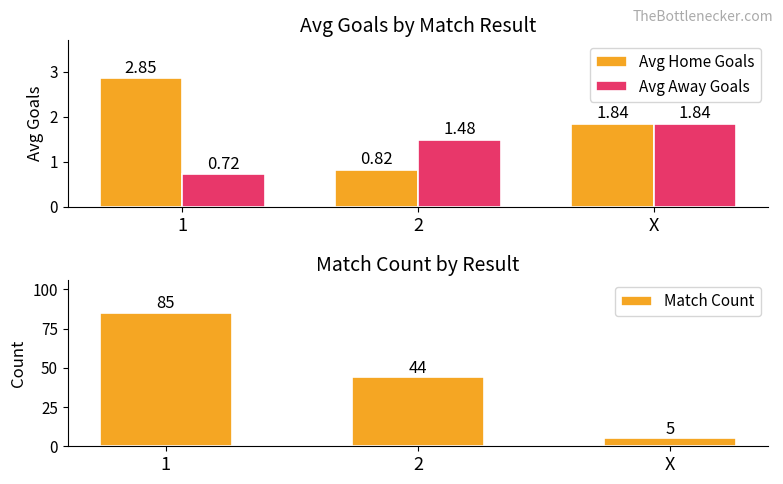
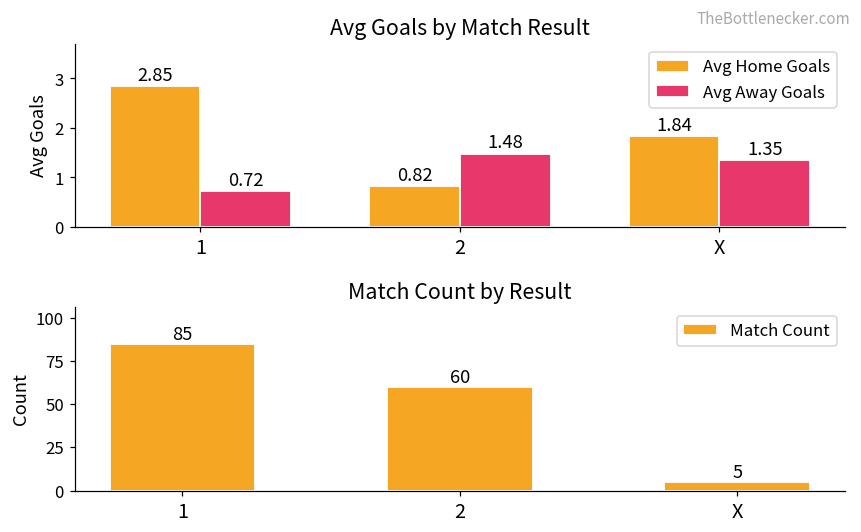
Avg Goals by Match Result, Avg Away Goals, X: 1.84 -> 1.35
Match Count by Result, 2: 44 -> 60
